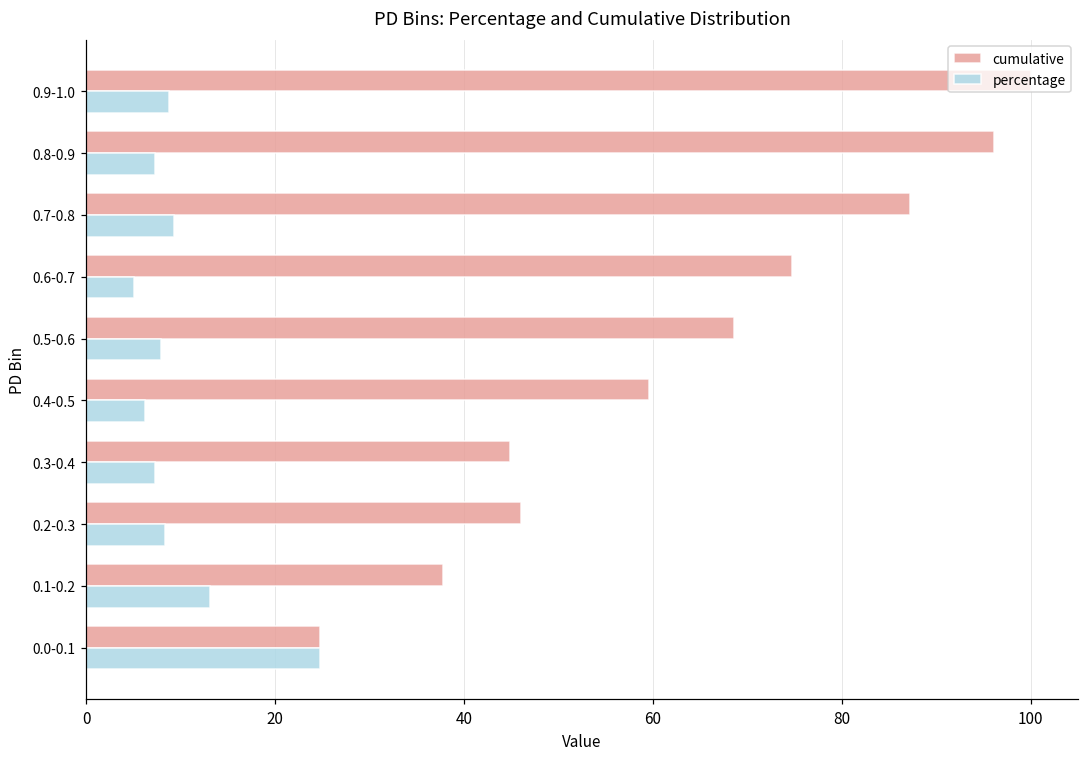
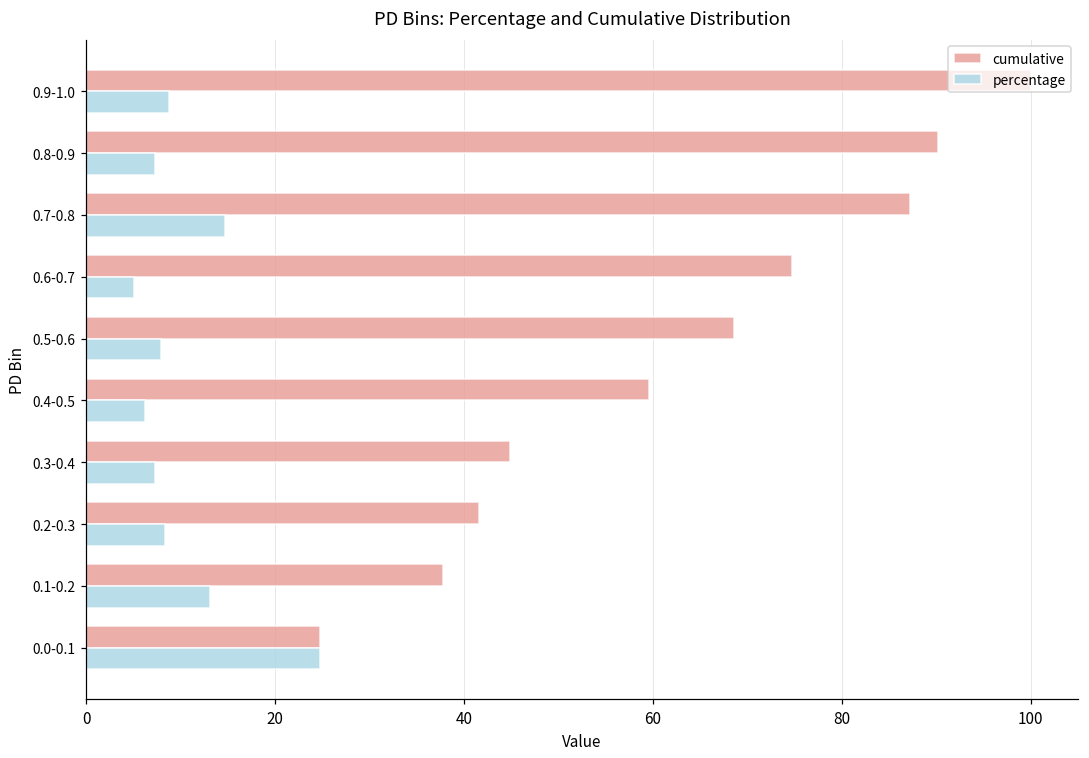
cumulative, 0.8-0.9: 96 -> 90
percentage, 0.7-0.8: 9 -> 15
cumulative, 0.2-0.3: 46 -> 42
